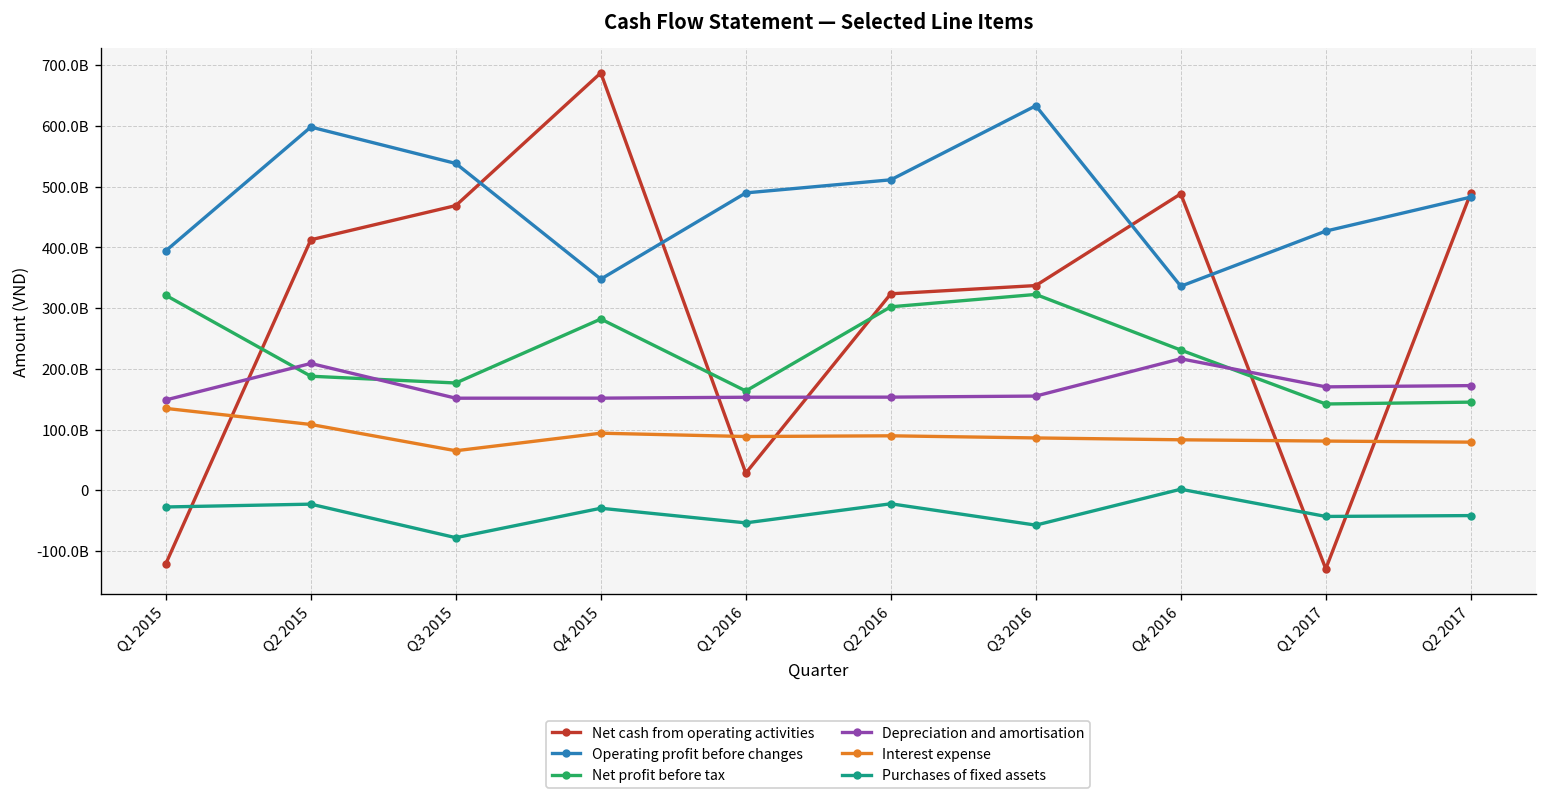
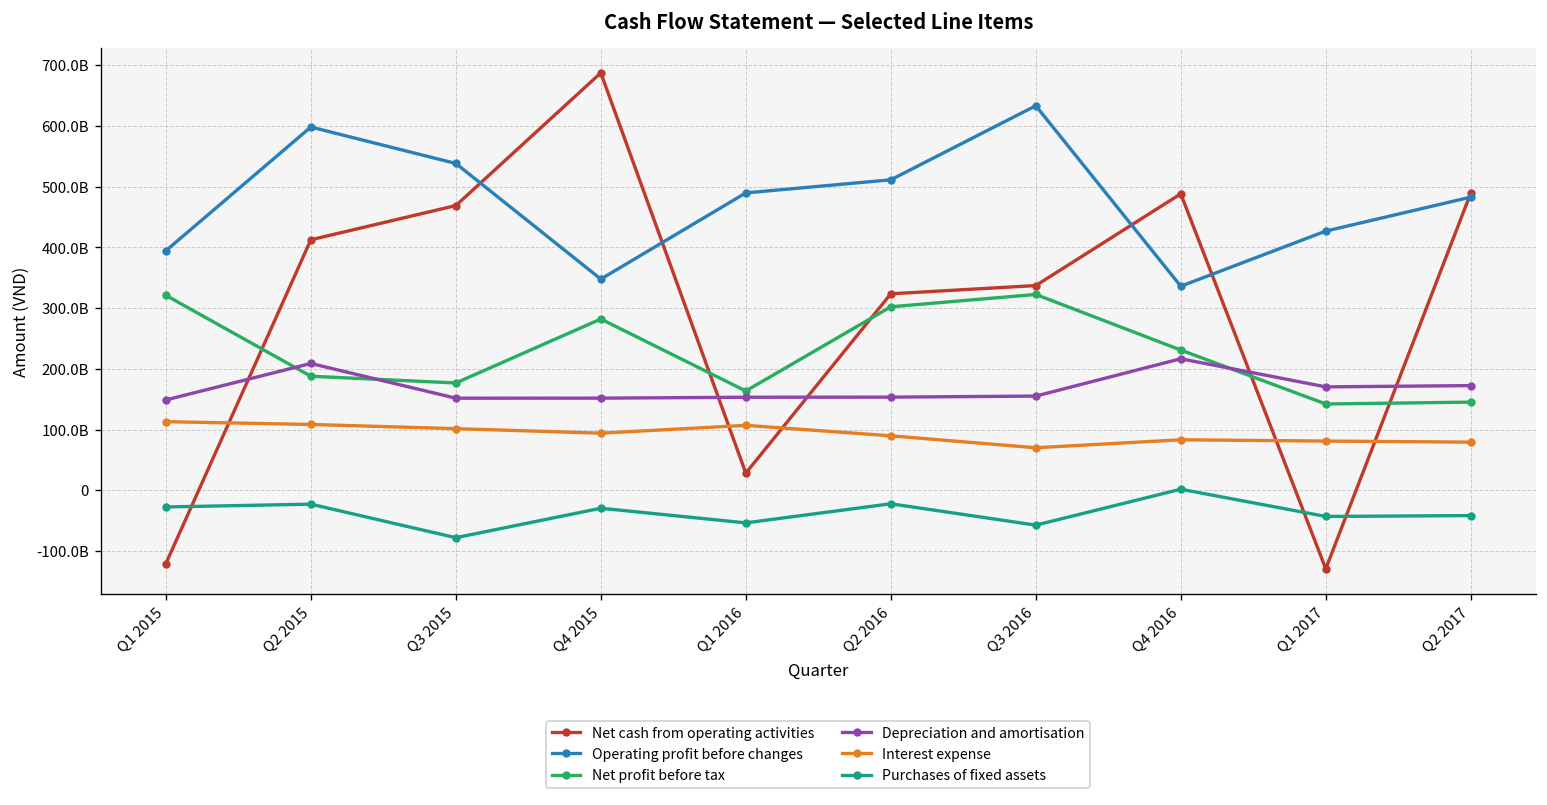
Interest expense, Q1 2015: 130000000000 -> 110000000000
Interest expense, Q3 2015: 70000000000 -> 100000000000
Interest expense, Q1 2016: 90000000000 -> 110000000000
Interest expense, Q3 2016: 90000000000 -> 70000000000
